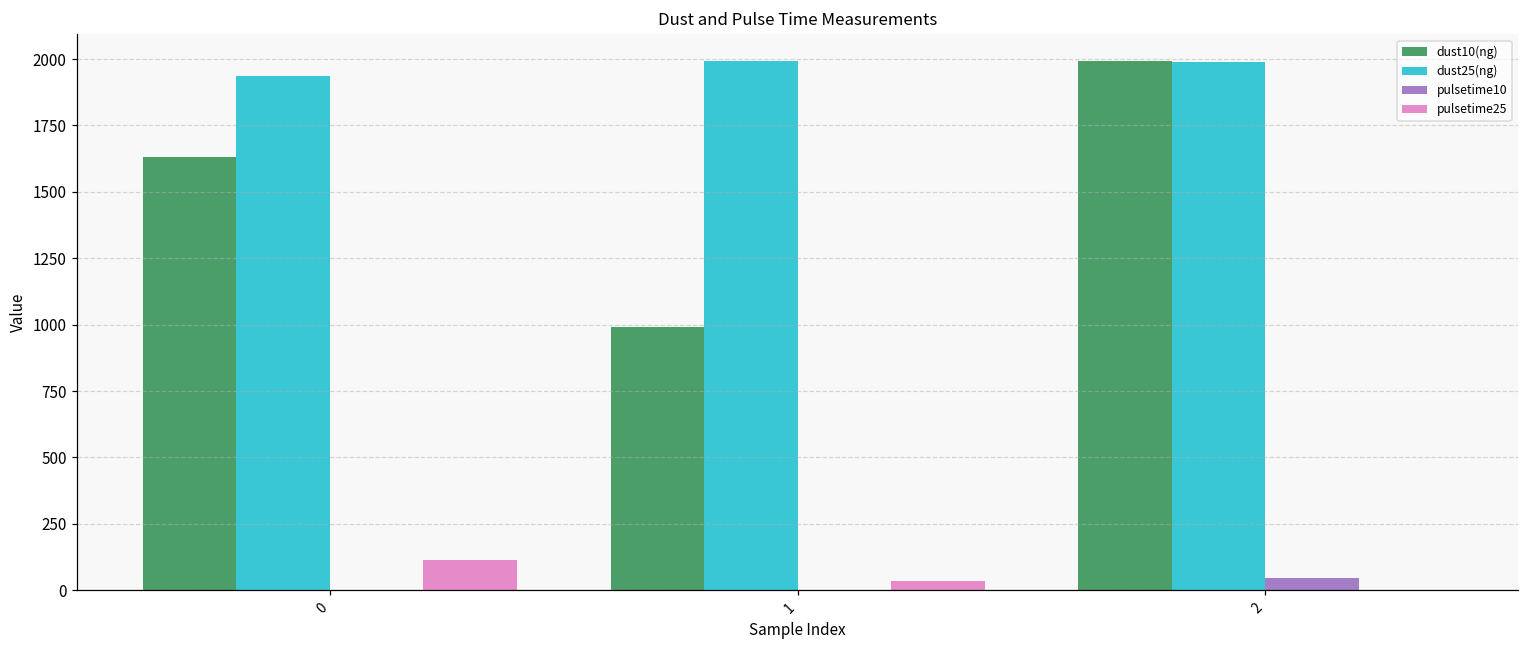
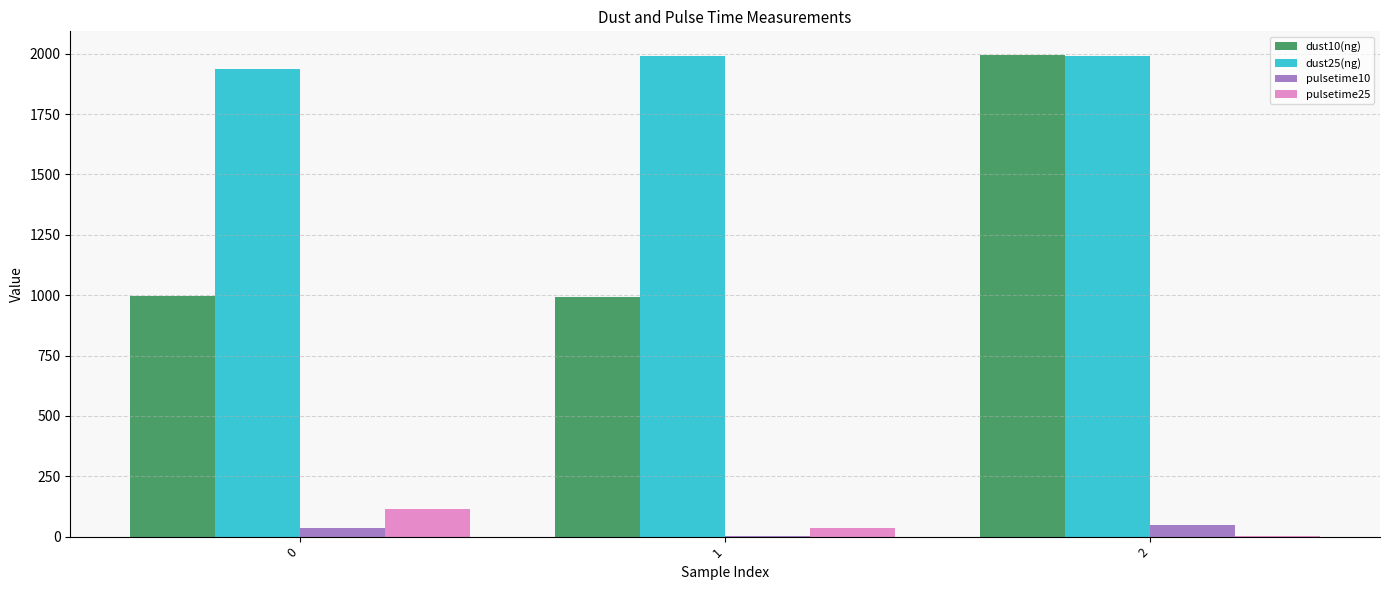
dust10(ng), 0: 1630 -> 1000
pulsetime10, 0: 0 -> 40
